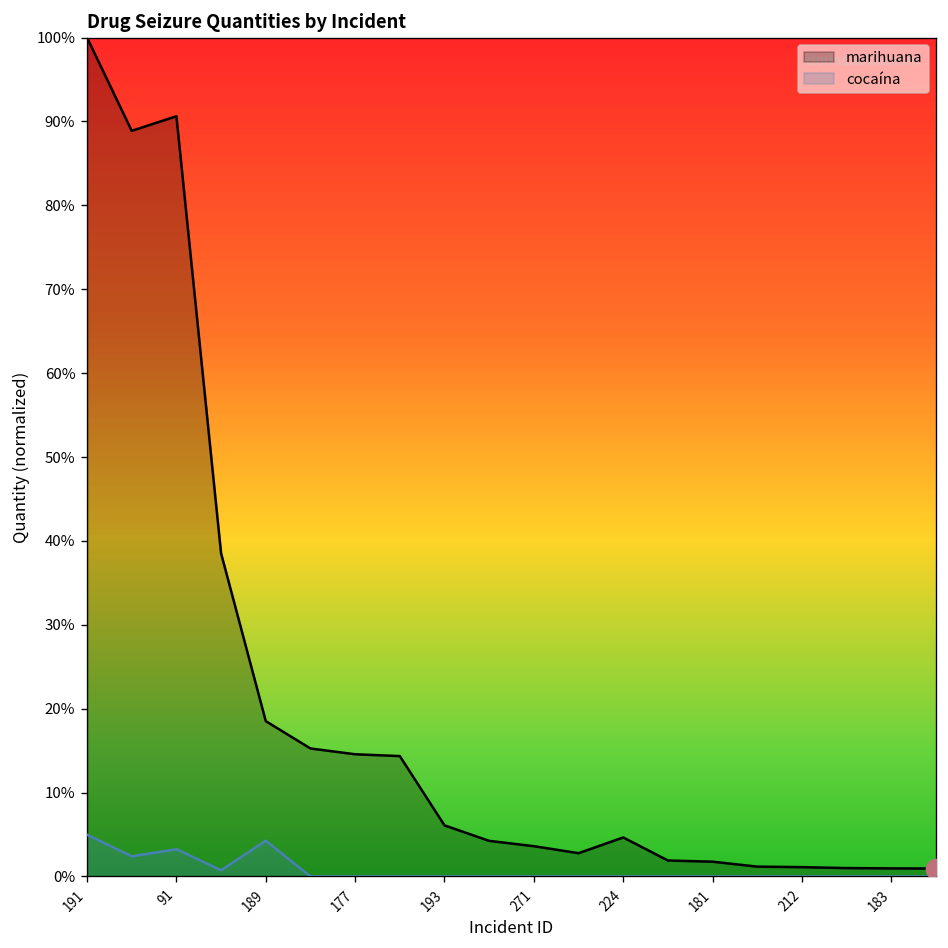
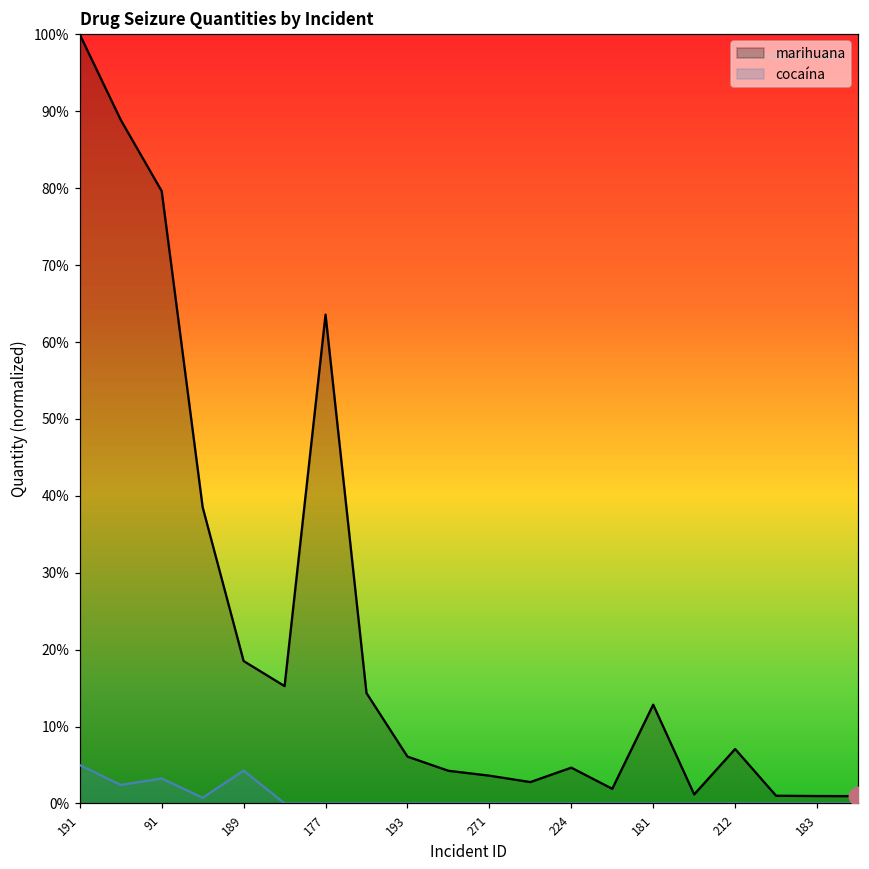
marihuana, 91: 91% -> 80%
marihuana, 177: 15% -> 64%
marihuana, 181: 2% -> 13%
marihuana, 212: 1% -> 7%
